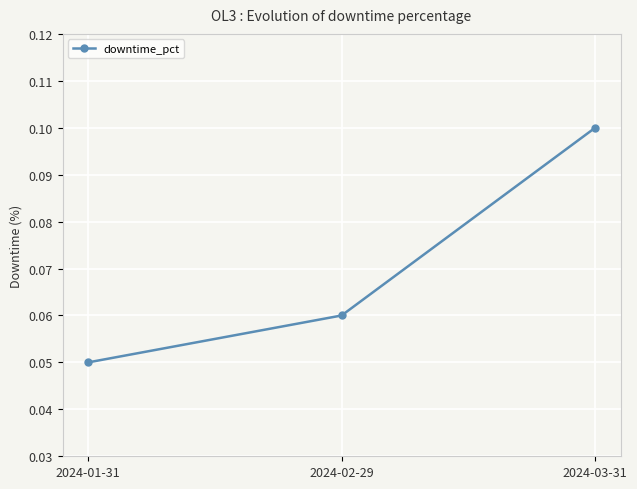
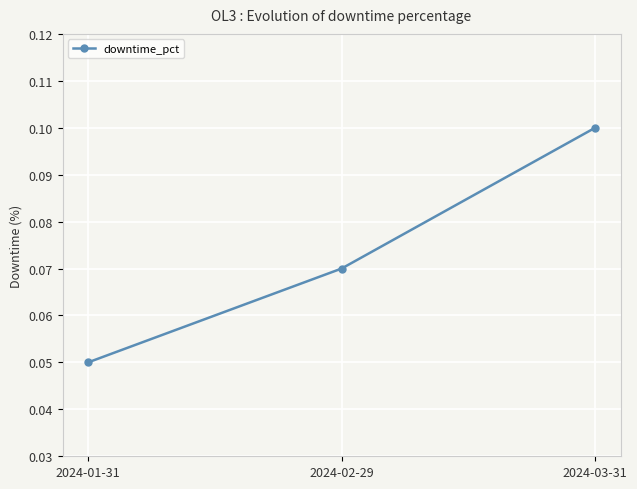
2024-02-29: 0.06 -> 0.07
